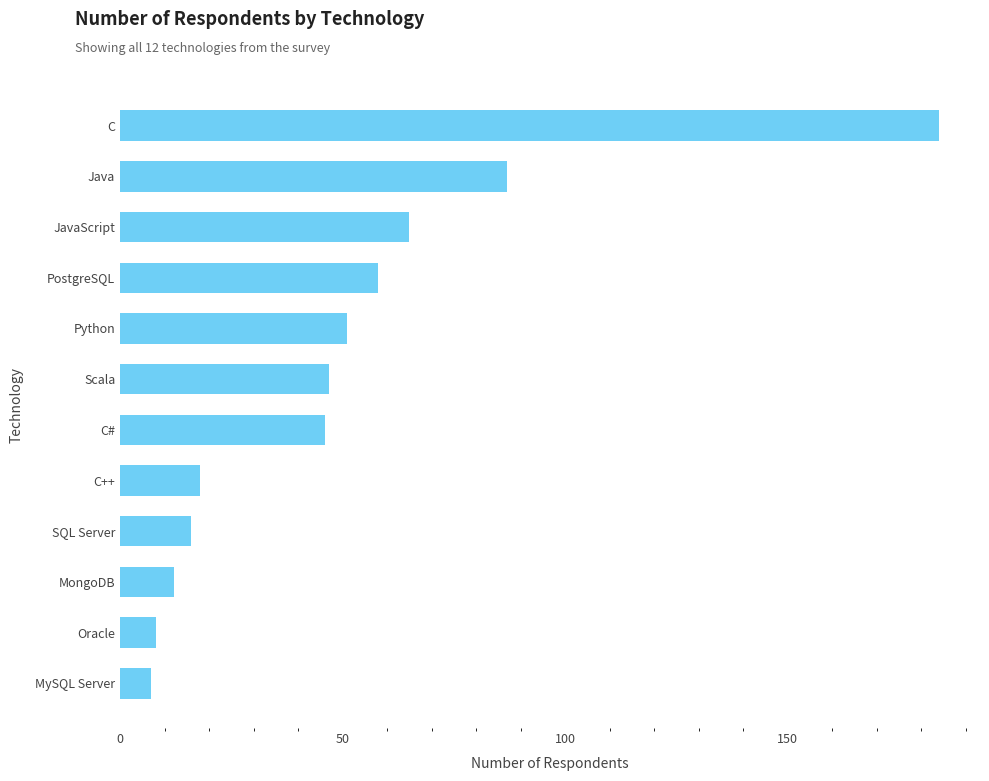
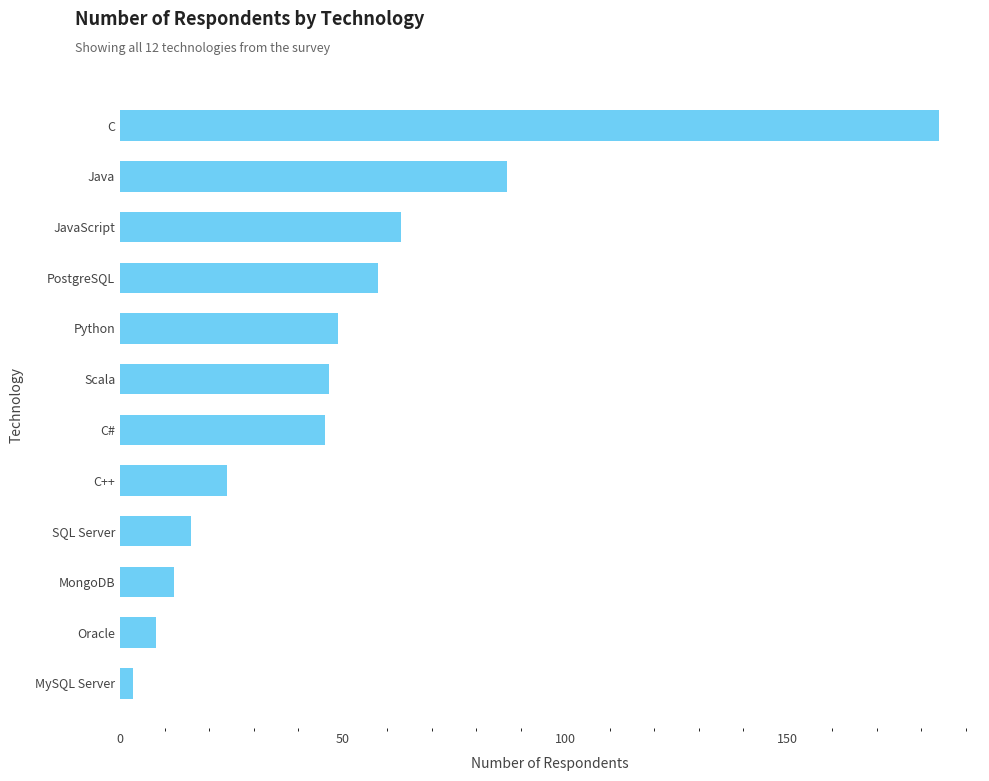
JavaScript: 65 -> 63
Python: 51 -> 49
C++: 18 -> 24
MySQL Server: 7 -> 3
